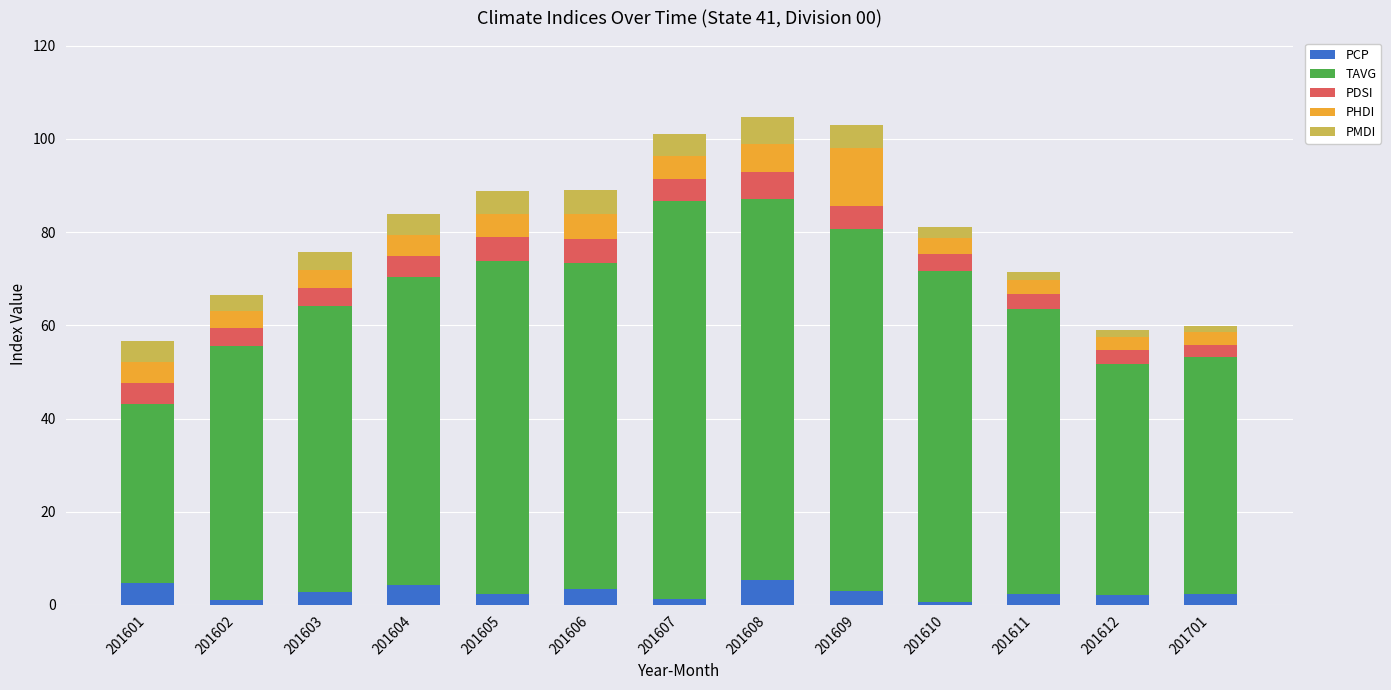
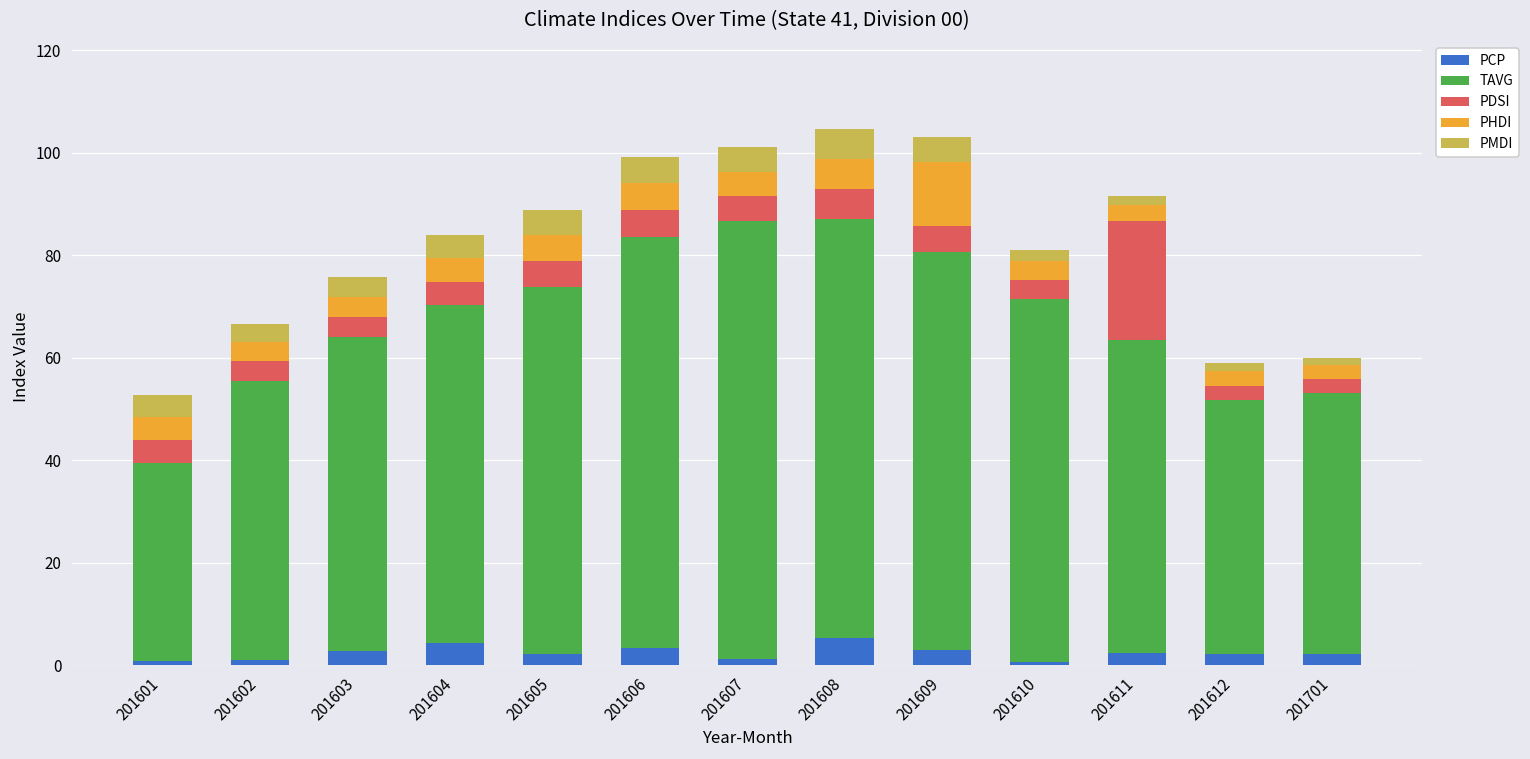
PCP, 201601: 5 -> 1
TAVG, 201606: 70 -> 80
PDSI, 201611: 3 -> 23
